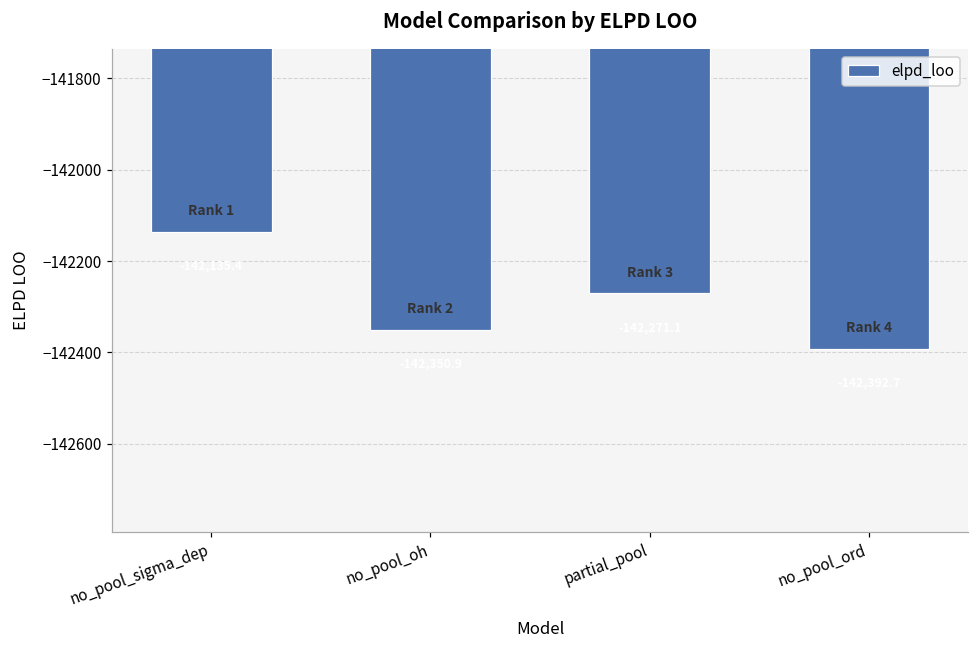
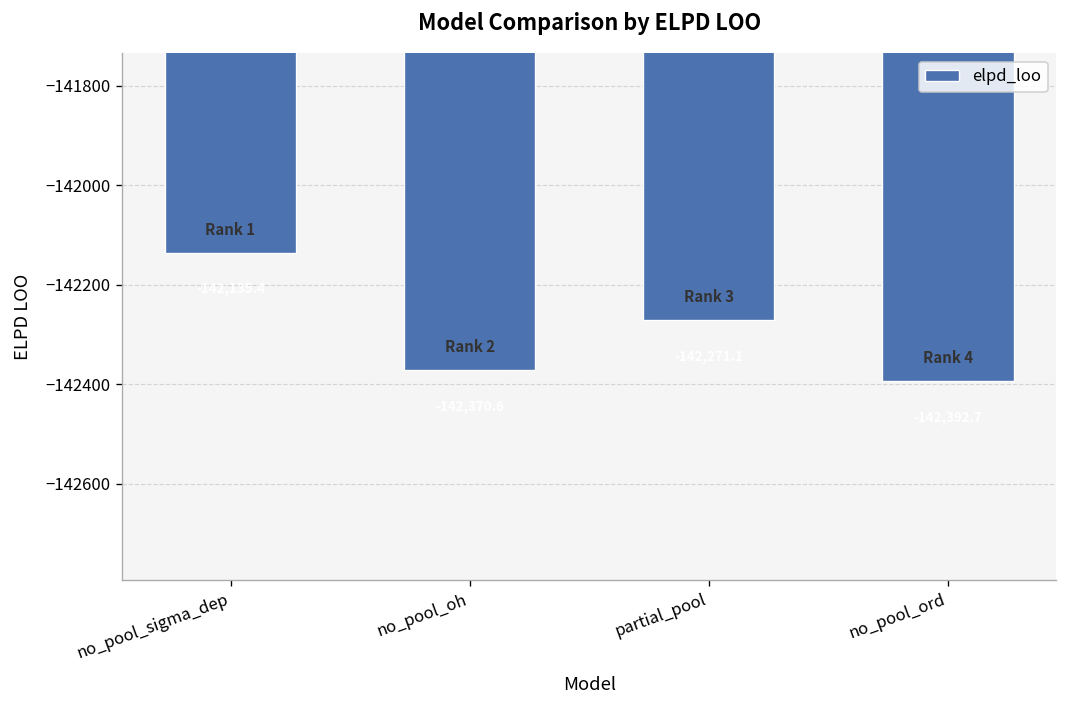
no_pool_oh: -142350 -> -142370
